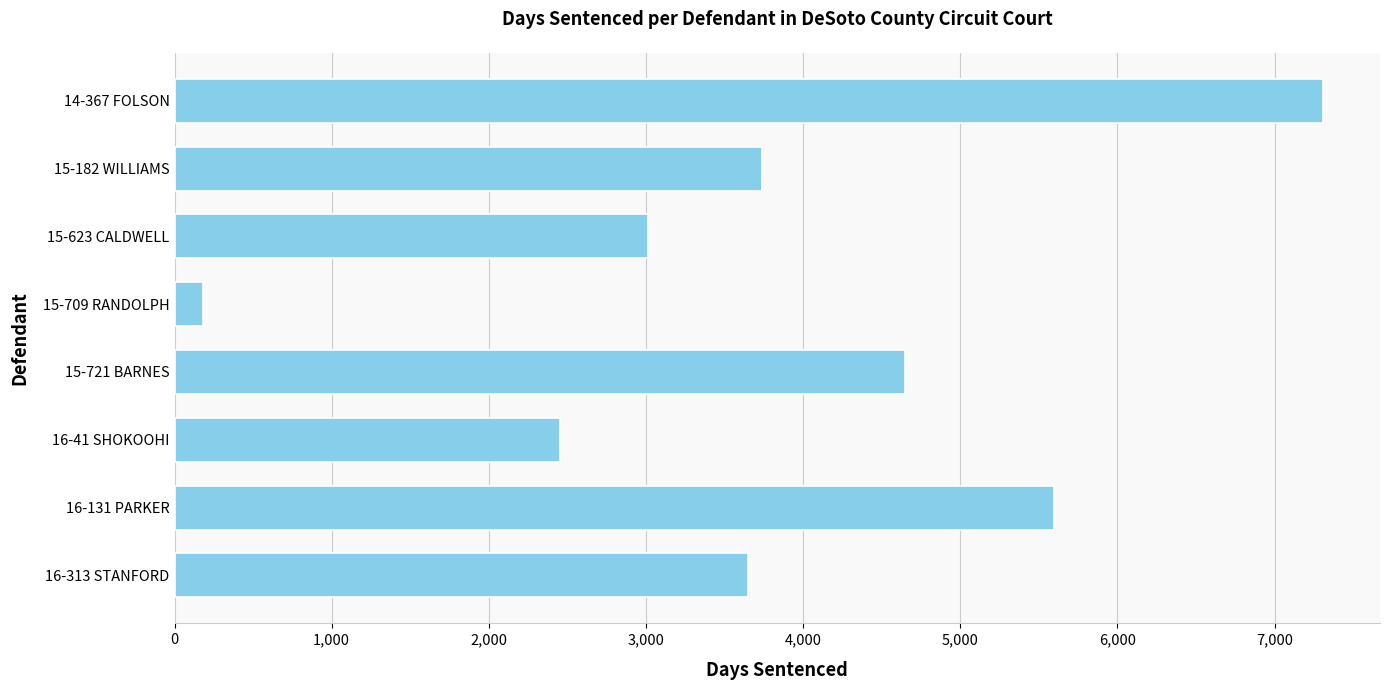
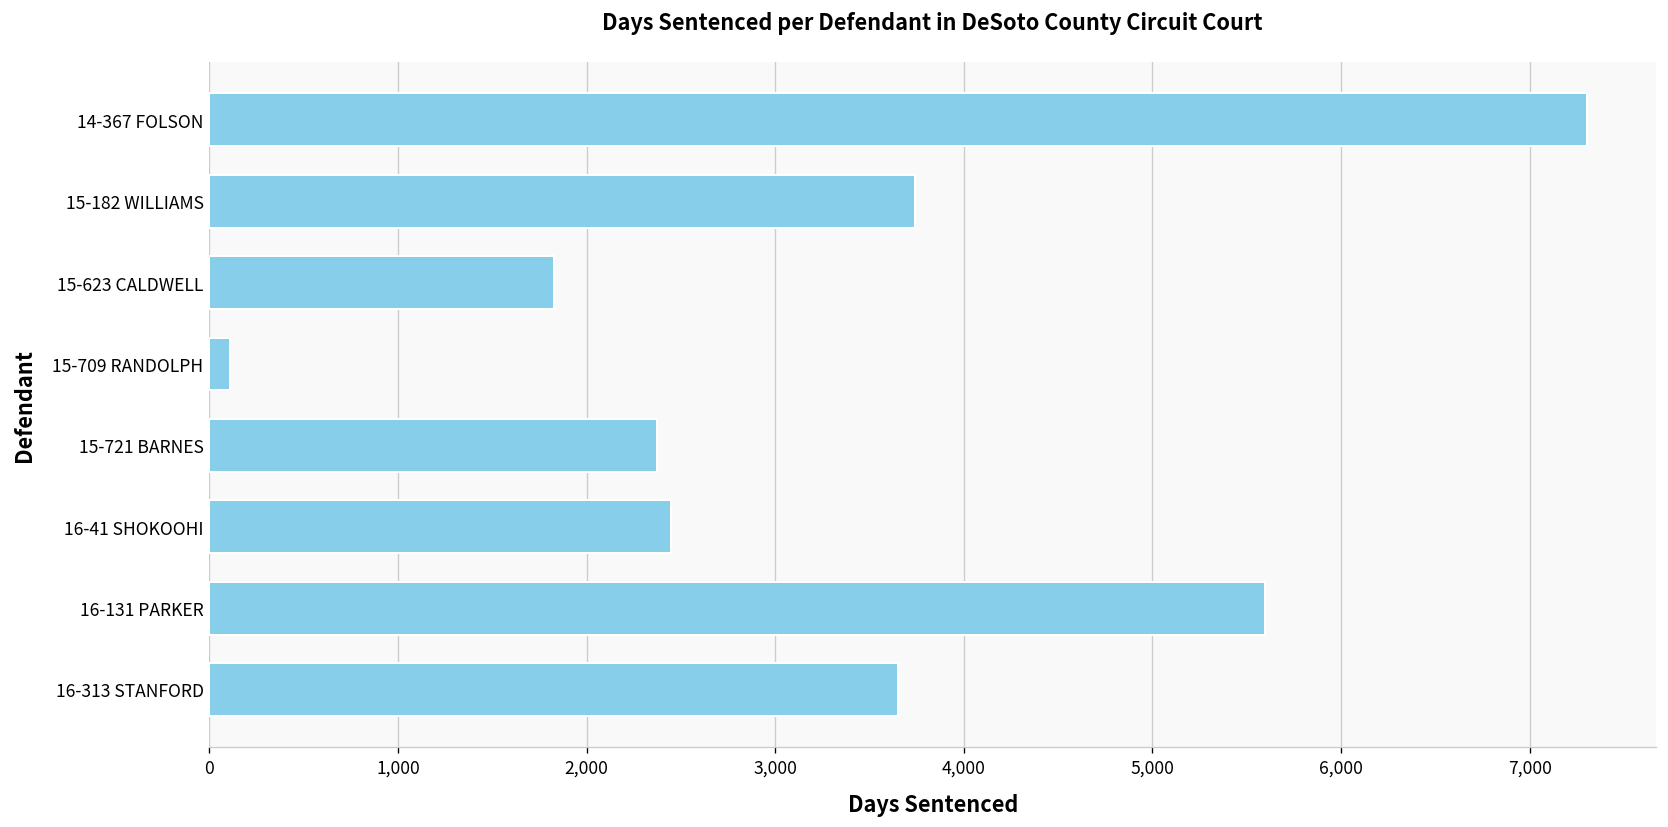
15-623 CALDWELL: 3,020 -> 1,830
15-709 RANDOLPH: 180 -> 110
15-721 BARNES: 4,650 -> 2,370
